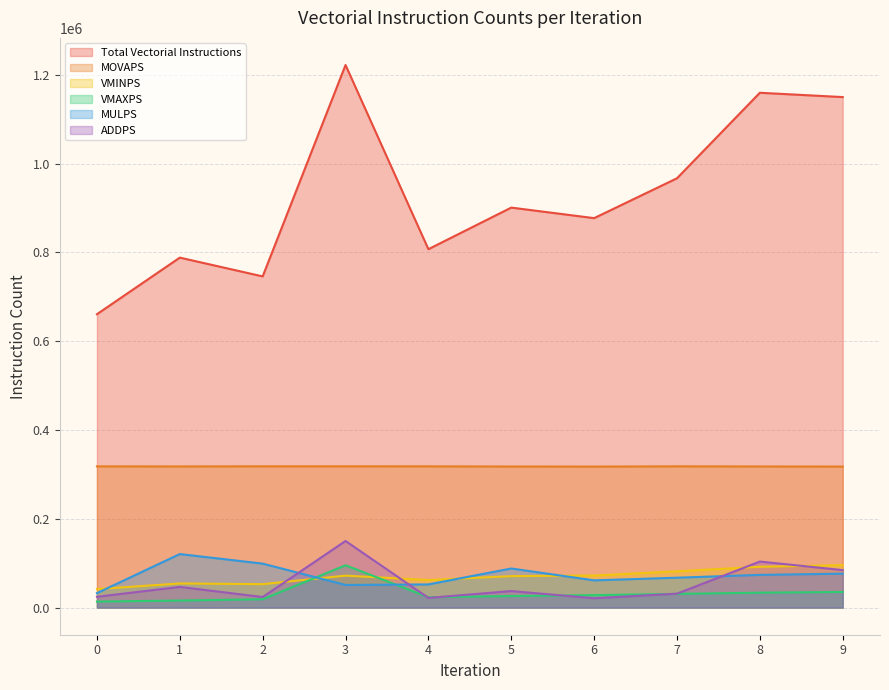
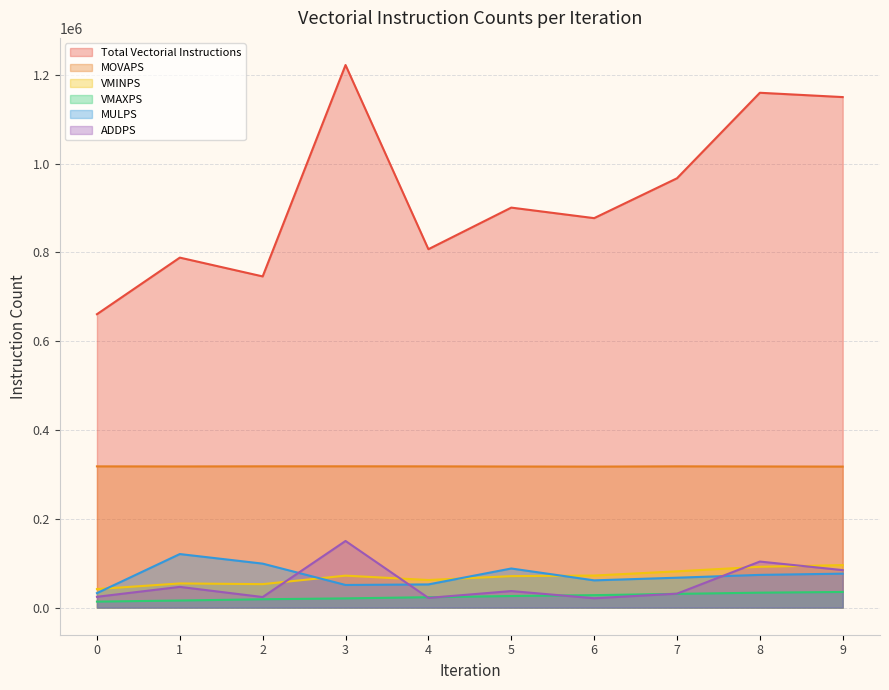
VMAXPS, 3: 100000 -> 20000
